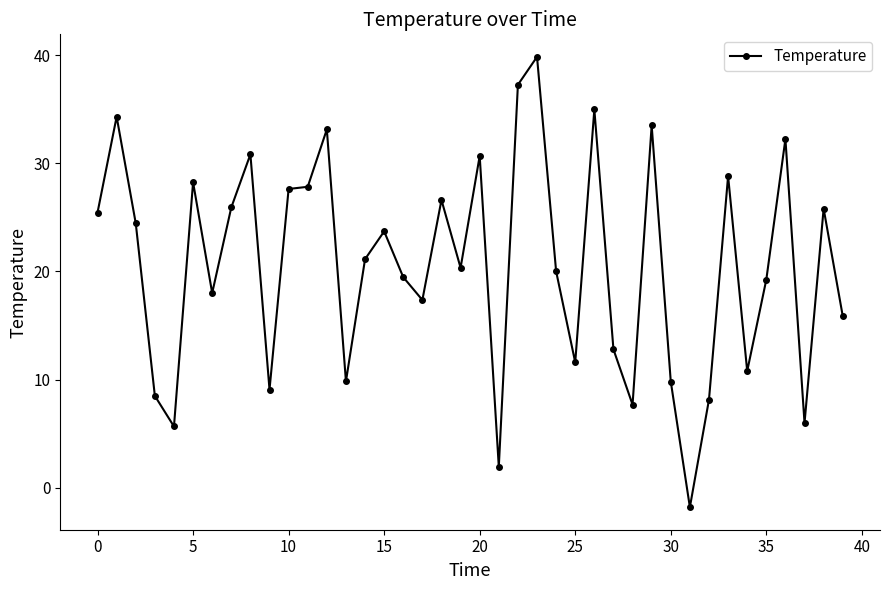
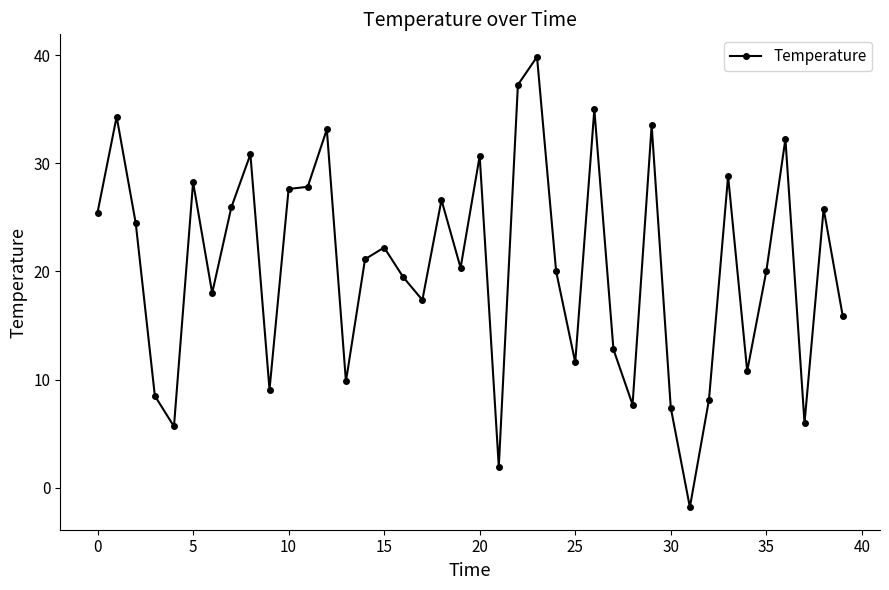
15: 23.7 -> 22.2
30: 9.8 -> 7.4
35: 19.2 -> 20.0
